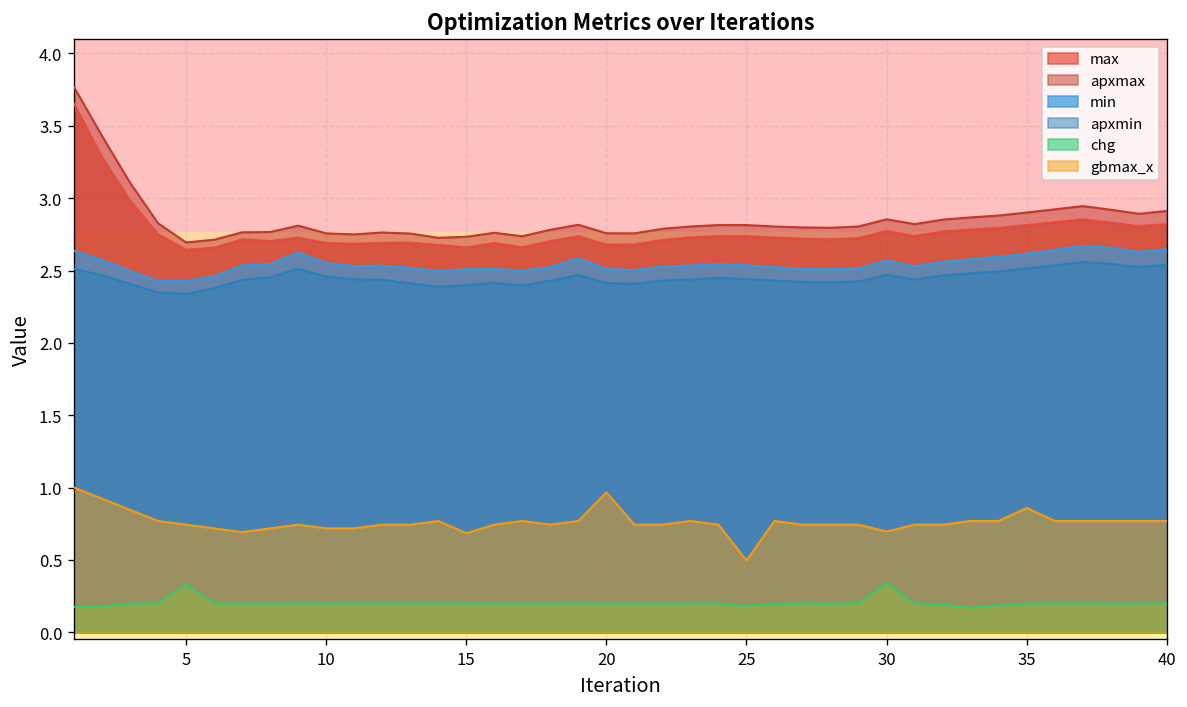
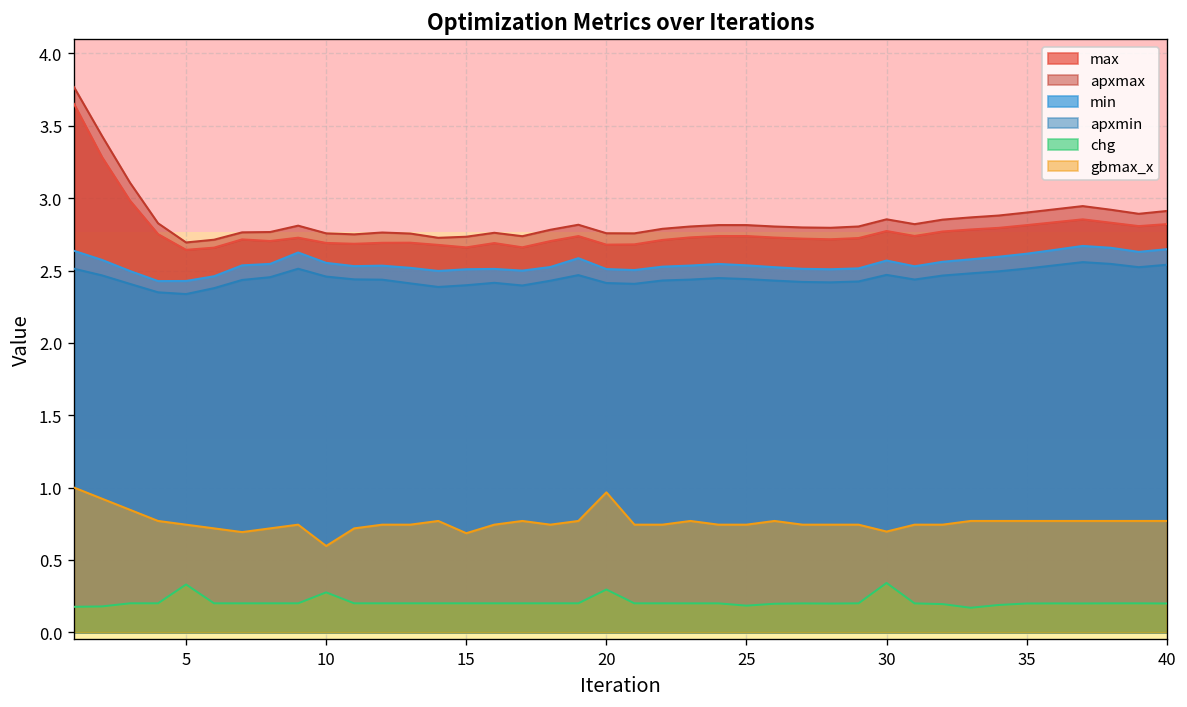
chg, 10: 0.20 -> 0.28
gbmax_x, 10: 0.72 -> 0.60
chg, 20: 0.20 -> 0.30
gbmax_x, 25: 0.50 -> 0.74
gbmax_x, 35: 0.86 -> 0.77
